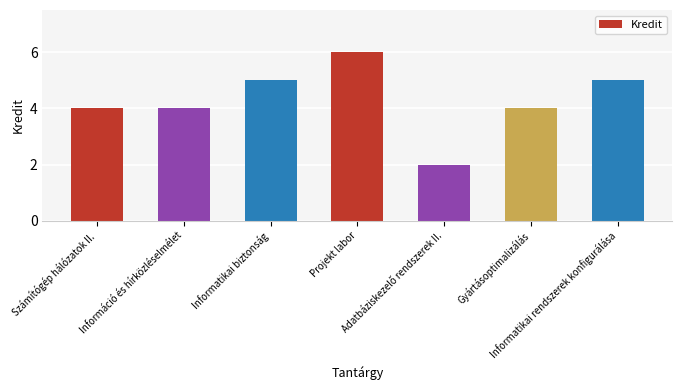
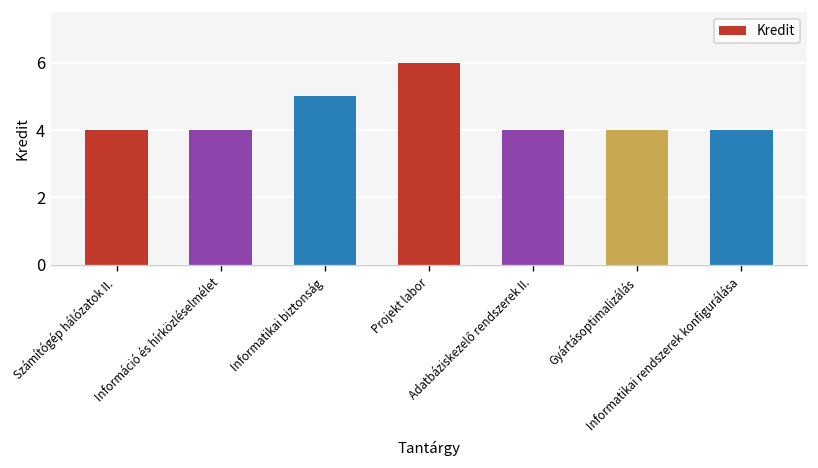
Adatbáziskezelő rendszerek II.: 2 -> 4
Informatikai rendszerek konfigurálása: 5 -> 4
